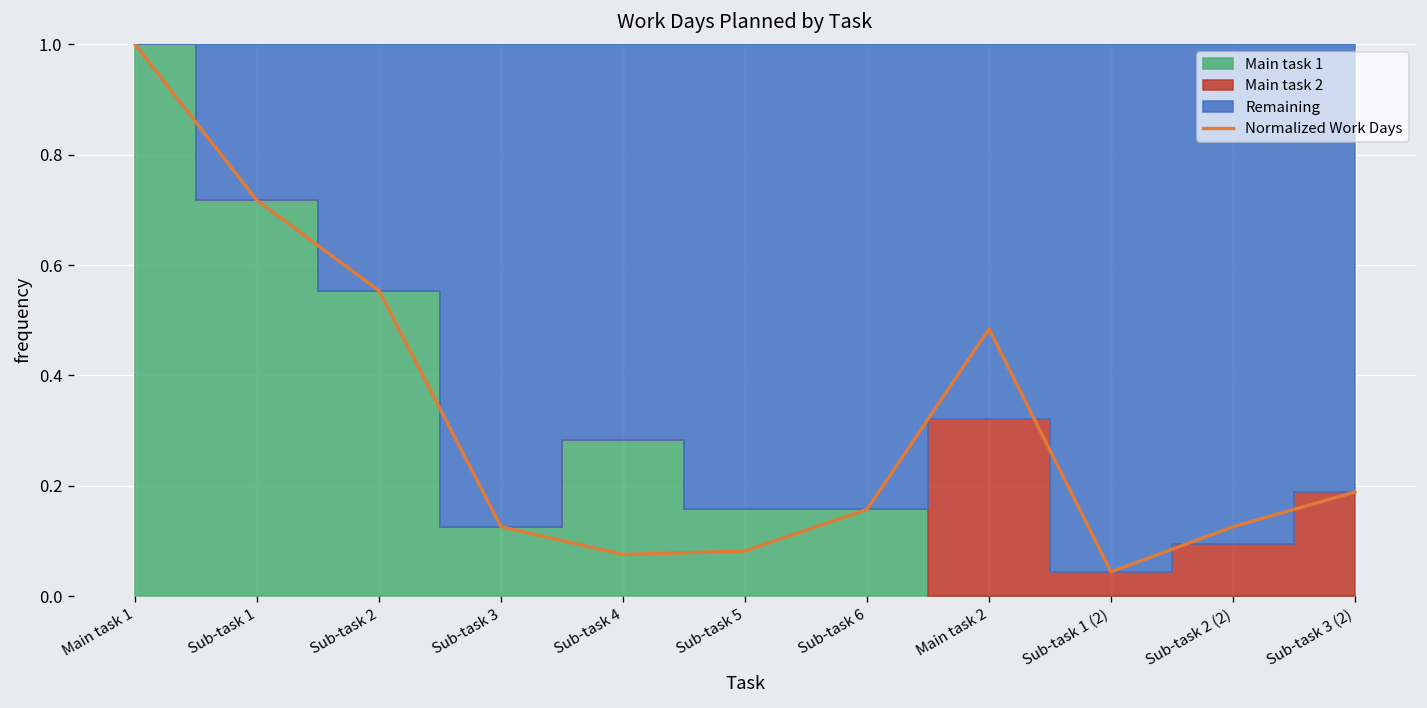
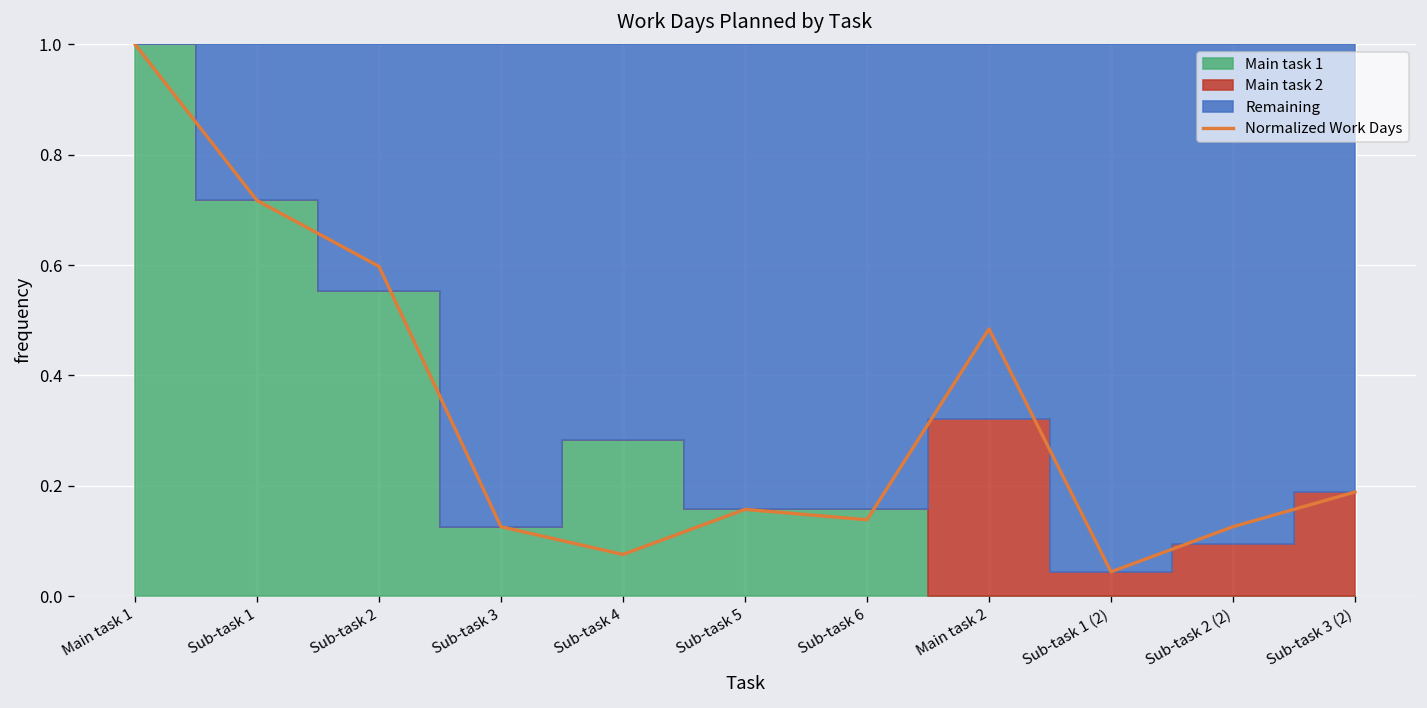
Normalized Work Days, Sub-task 2: 0.55 -> 0.60
Normalized Work Days, Sub-task 5: 0.08 -> 0.16
Normalized Work Days, Sub-task 6: 0.16 -> 0.14
